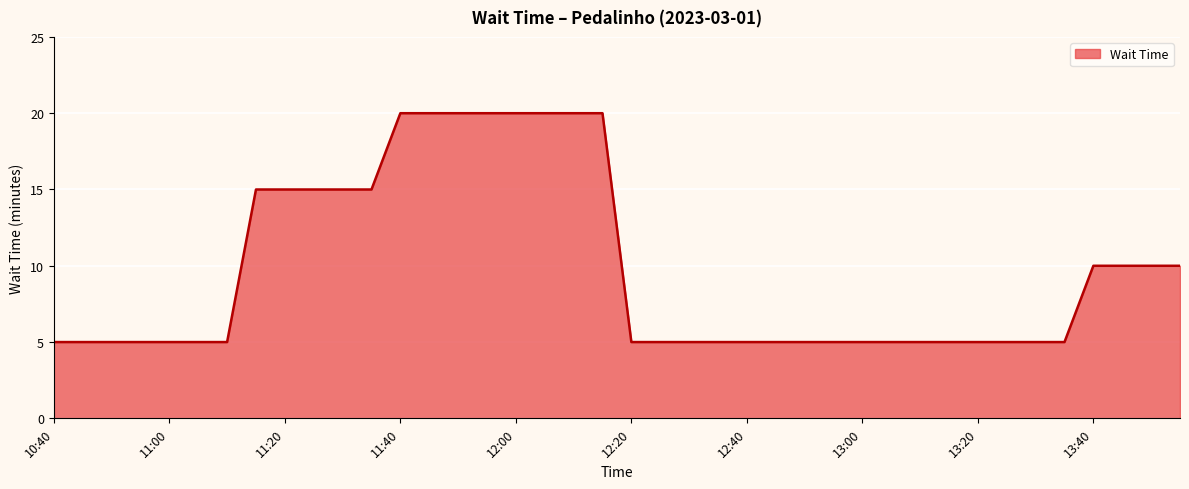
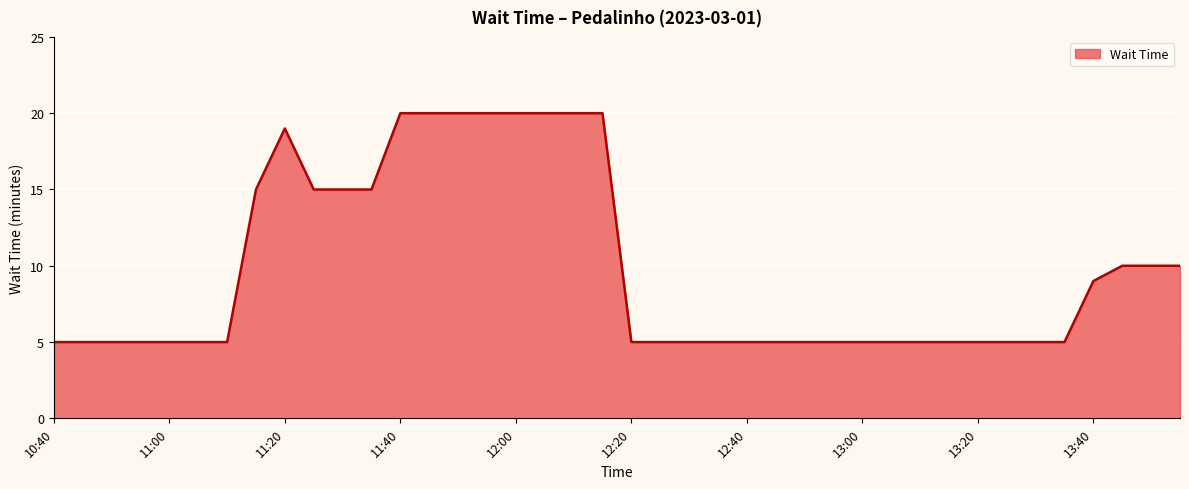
11:20: 15 -> 19
13:40: 10 -> 9
